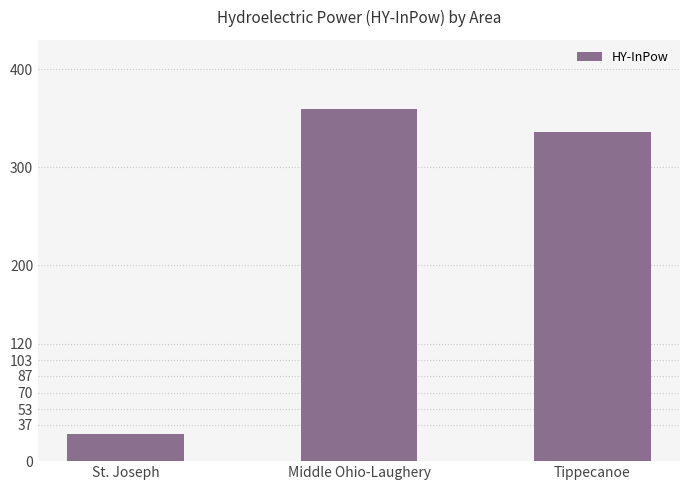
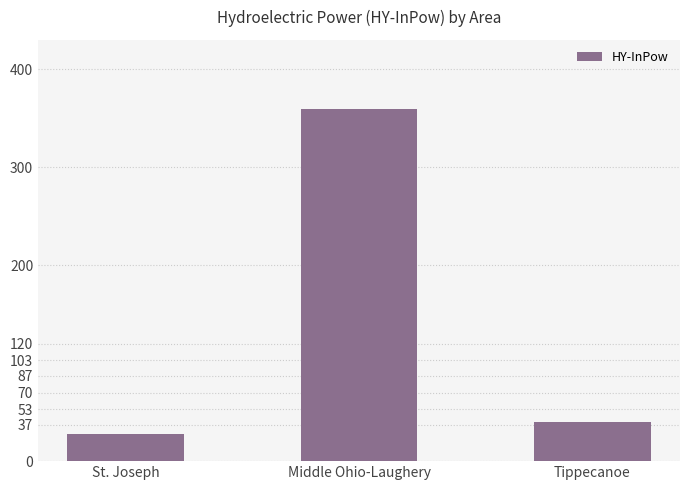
Tippecanoe: 340 -> 40
